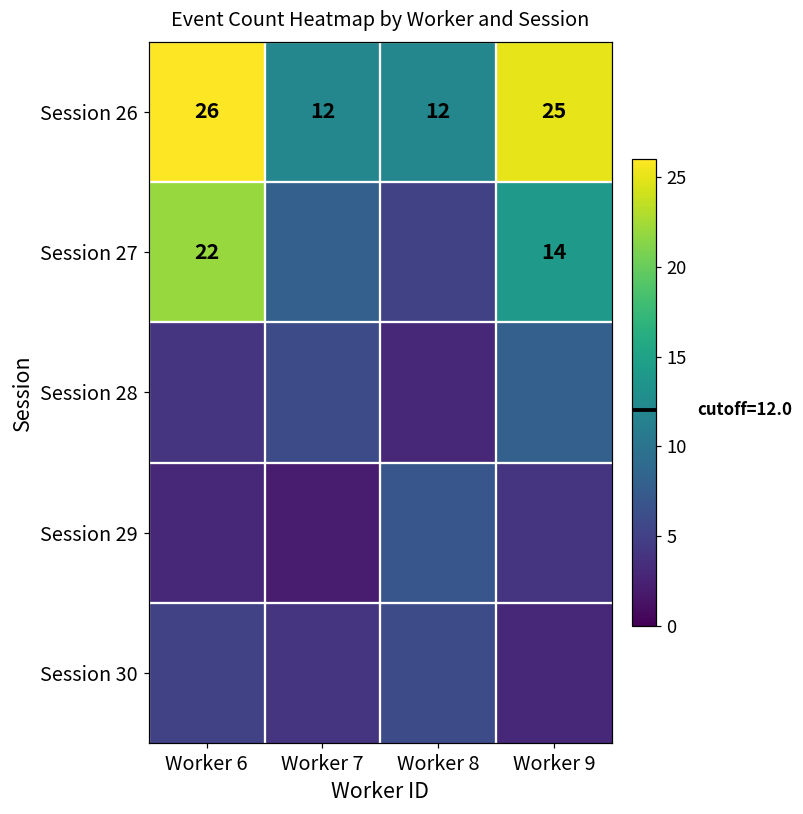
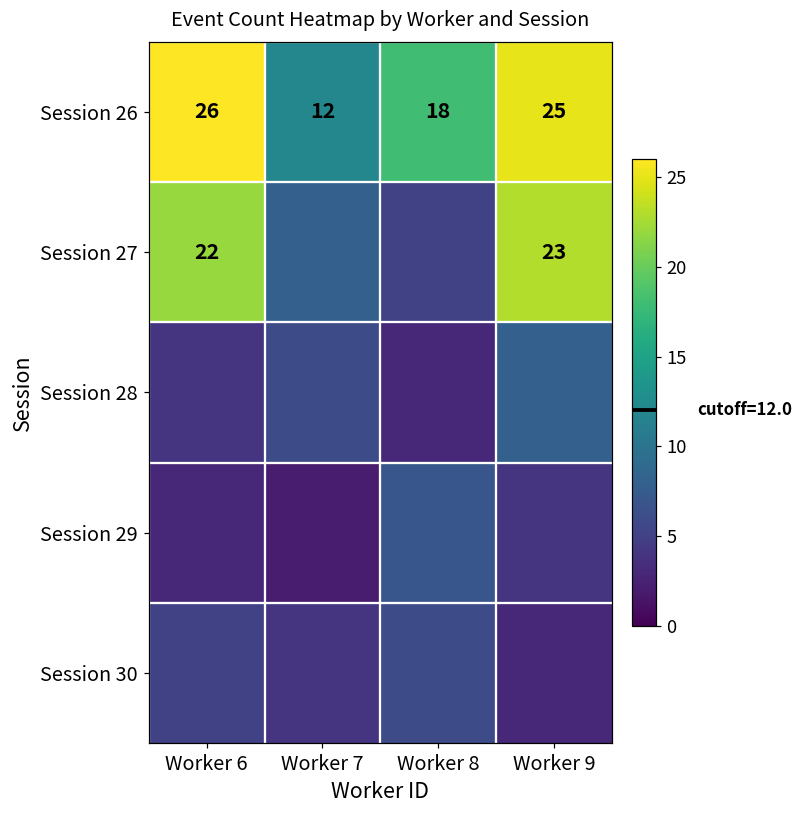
Session 26, Worker 8: 12 -> 18
Session 27, Worker 9: 14 -> 23
